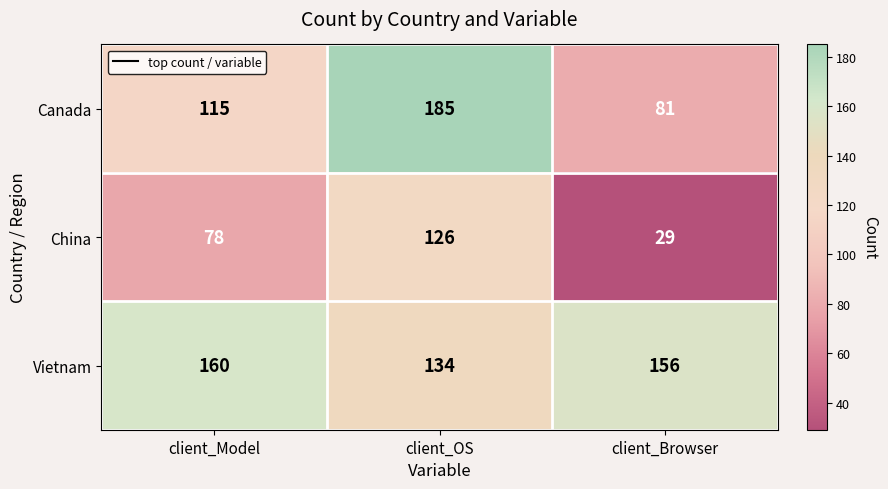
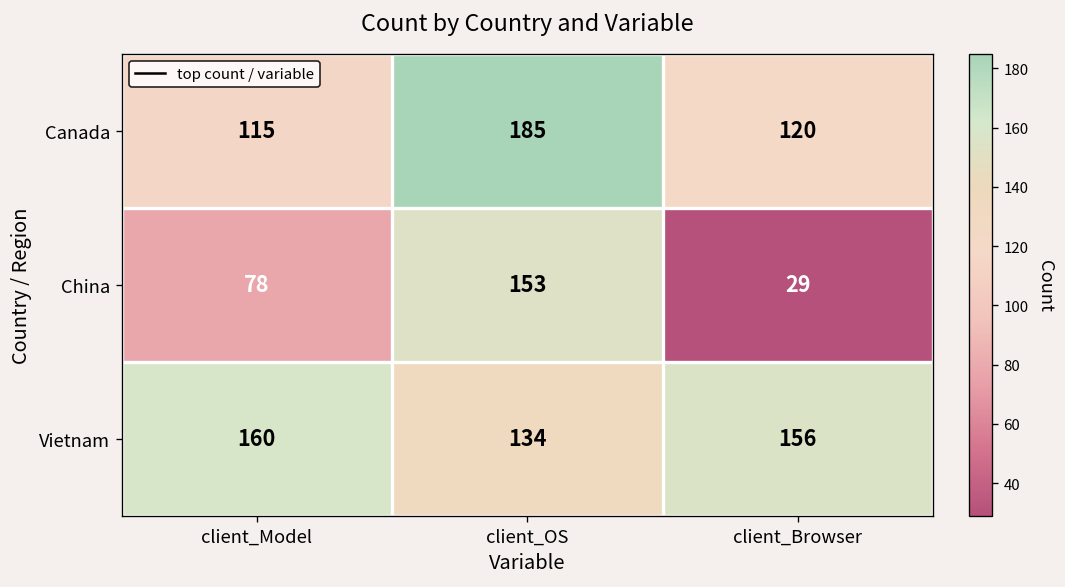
Canada, client_Browser: 81 -> 120
China, client_OS: 126 -> 153
